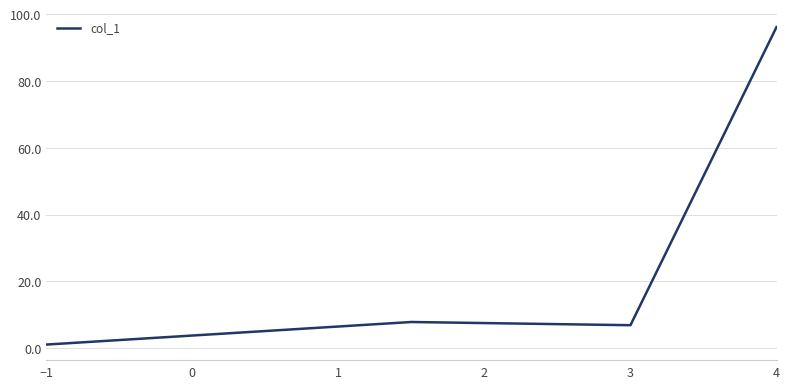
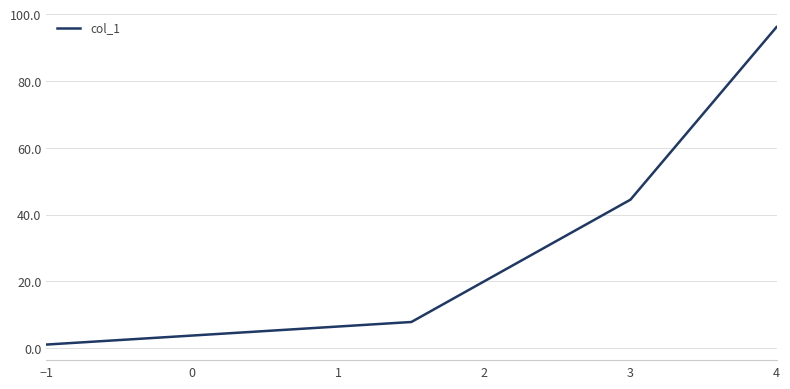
3: 7 -> 45
